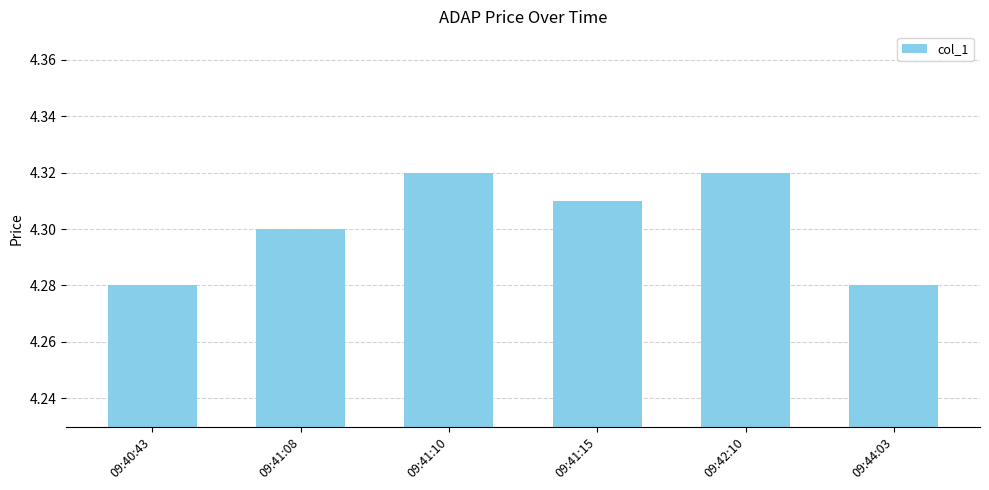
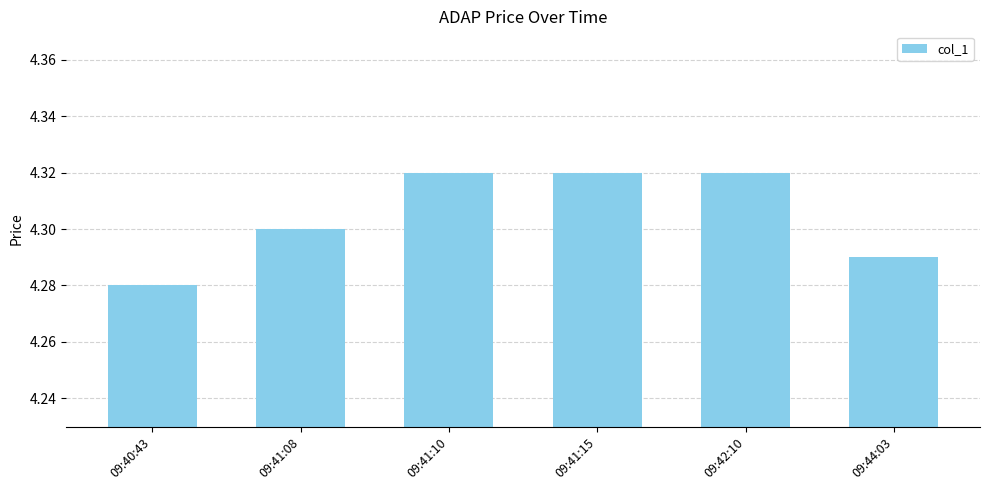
09:41:15: 4.31 -> 4.32
09:44:03: 4.28 -> 4.29
